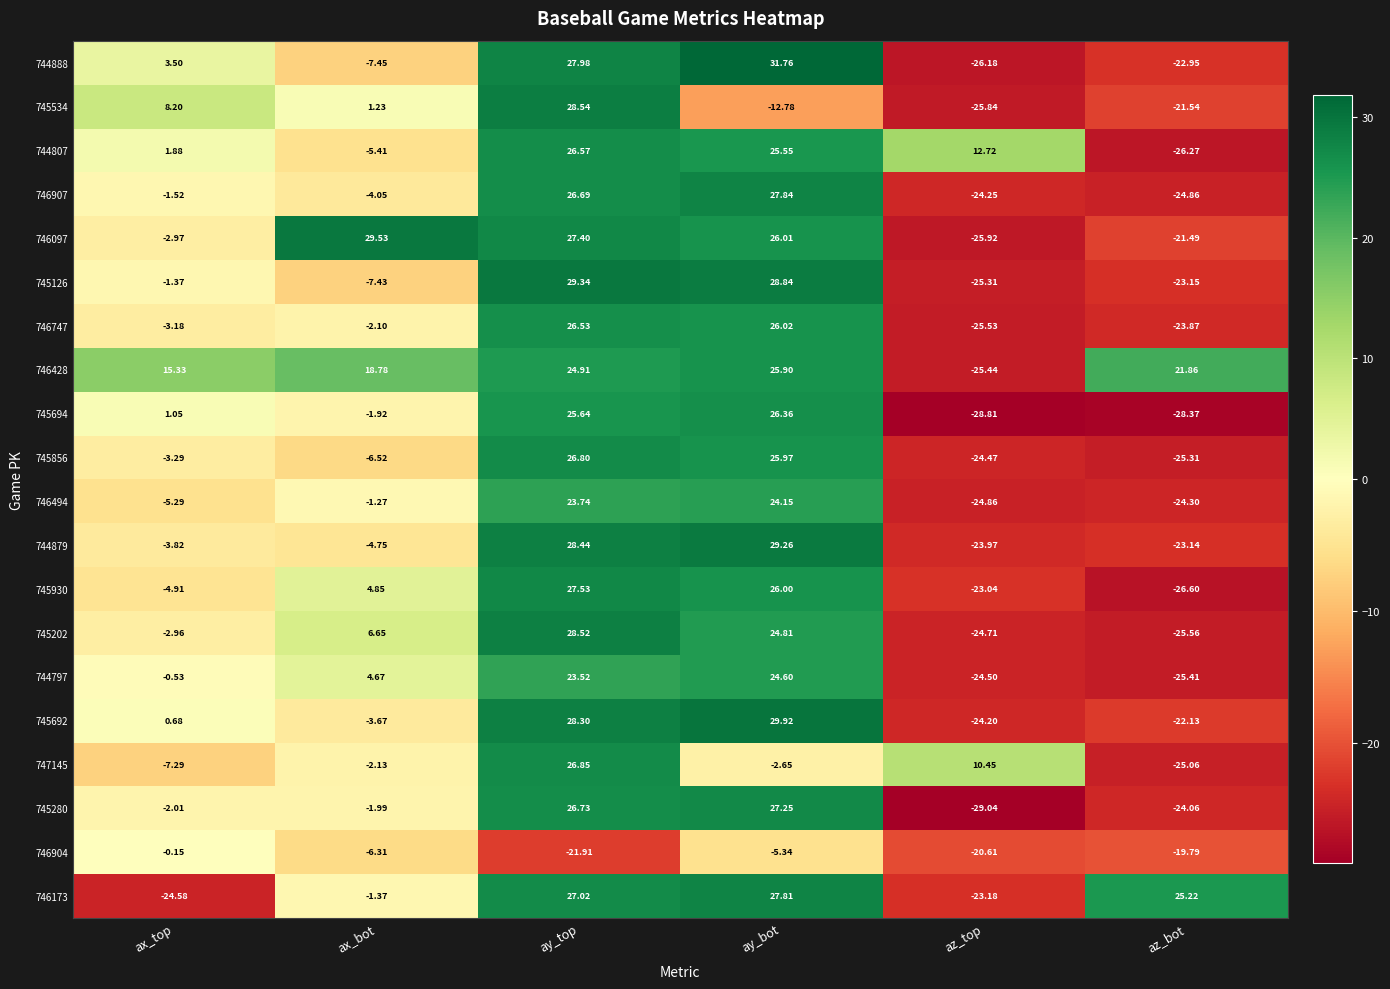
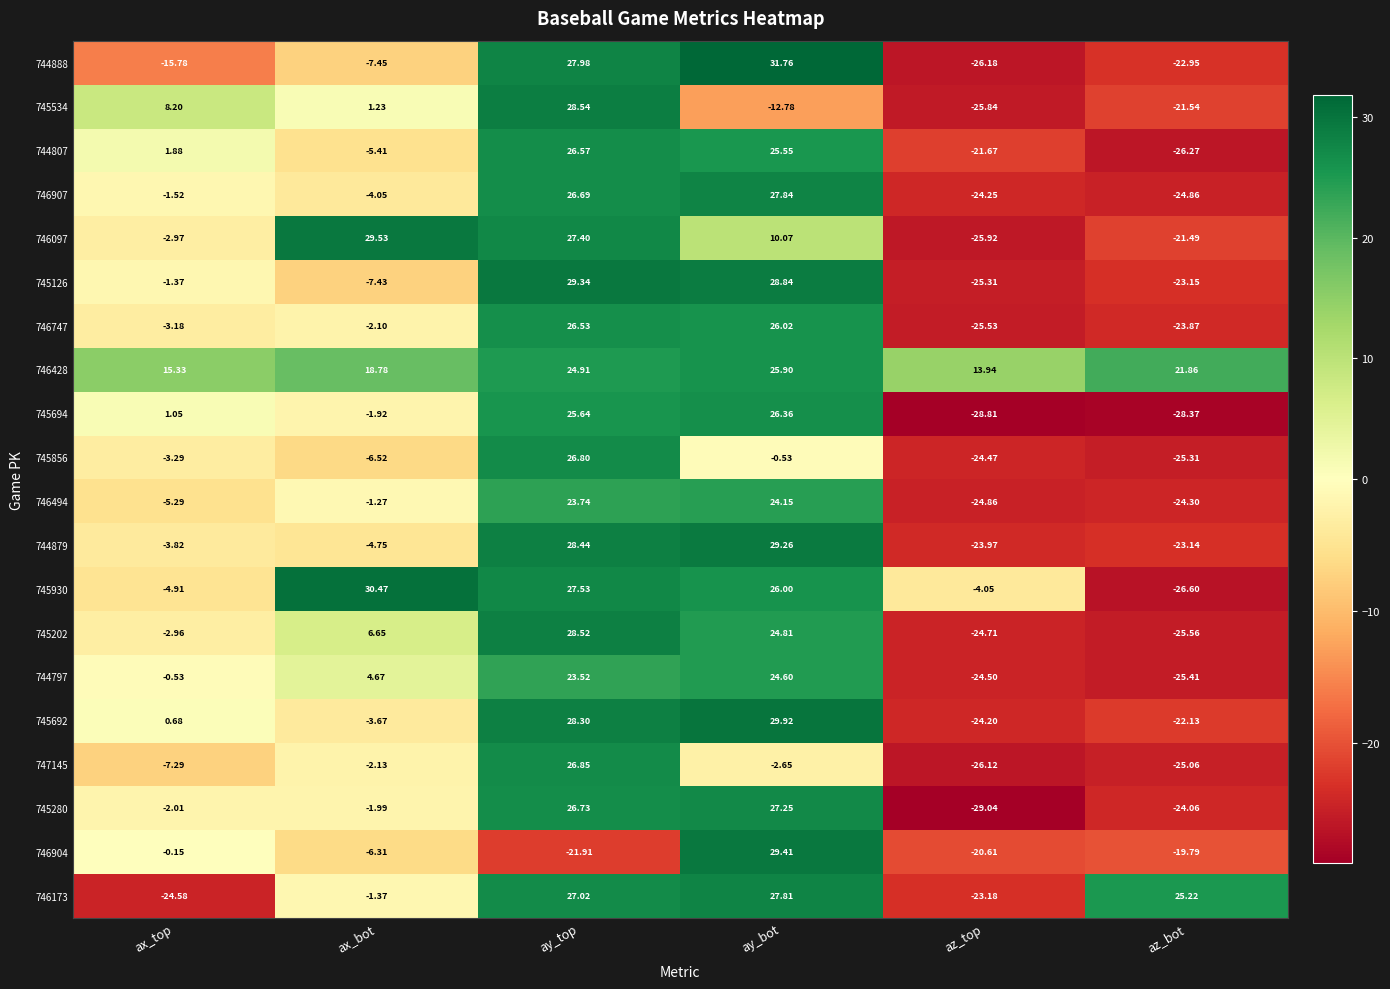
744888, ax_top: 3.50 -> -15.78
744807, az_top: 12.72 -> -21.67
746097, ay_bot: 26.01 -> 10.07
746428, az_top: -25.44 -> 13.94
745856, ay_bot: 25.97 -> -0.53
745930, ax_bot: 4.85 -> 30.47
745930, az_top: -23.04 -> -4.05
747145, az_top: 10.45 -> -26.12
746904, ay_bot: -5.34 -> 29.41
